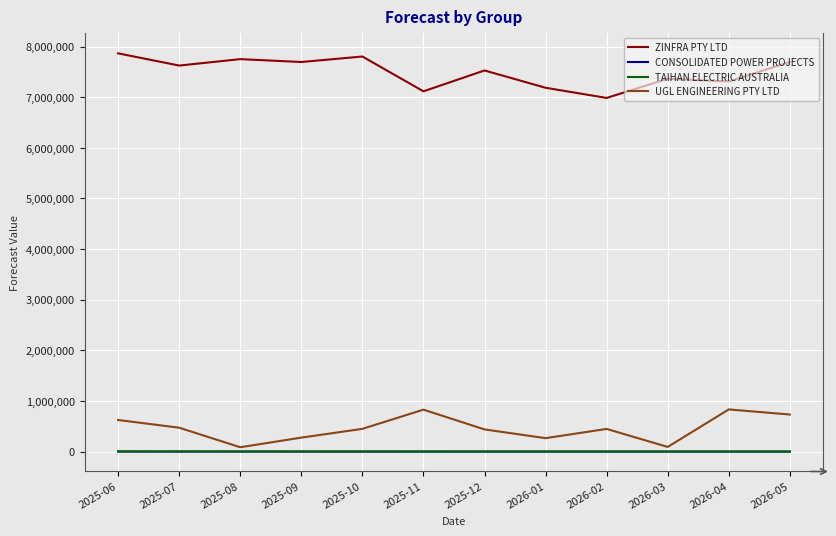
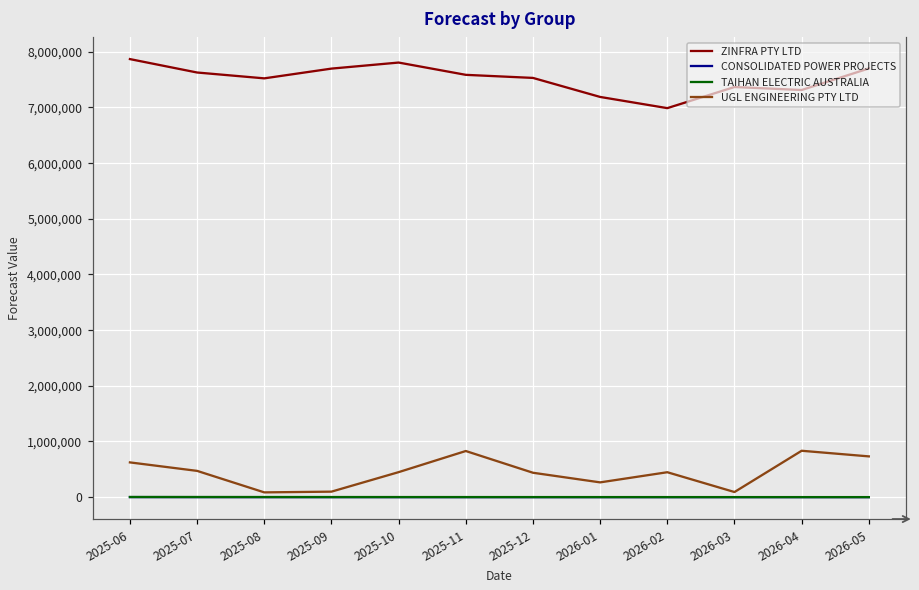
ZINFRA PTY LTD, 2025-08: 7,800,000 -> 7,500,000
UGL ENGINEERING PTY LTD, 2025-09: 300,000 -> 100,000
ZINFRA PTY LTD, 2025-11: 7,100,000 -> 7,600,000
